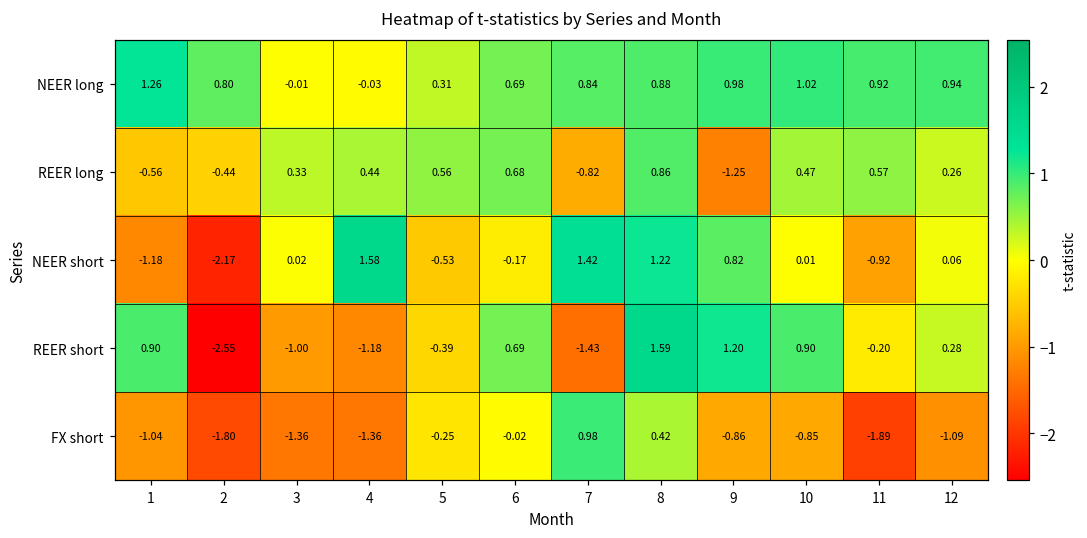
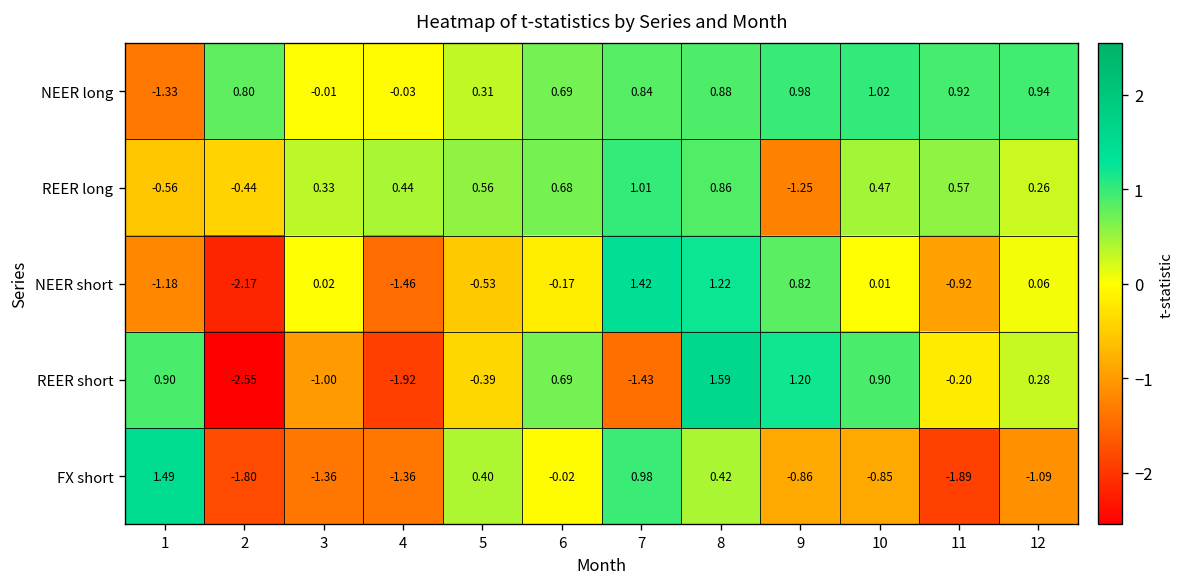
NEER long, 1: 1.26 -> -1.33
REER long, 7: -0.82 -> 1.01
NEER short, 4: 1.58 -> -1.46
REER short, 4: -1.18 -> -1.92
FX short, 1: -1.04 -> 1.49
FX short, 5: -0.25 -> 0.40
